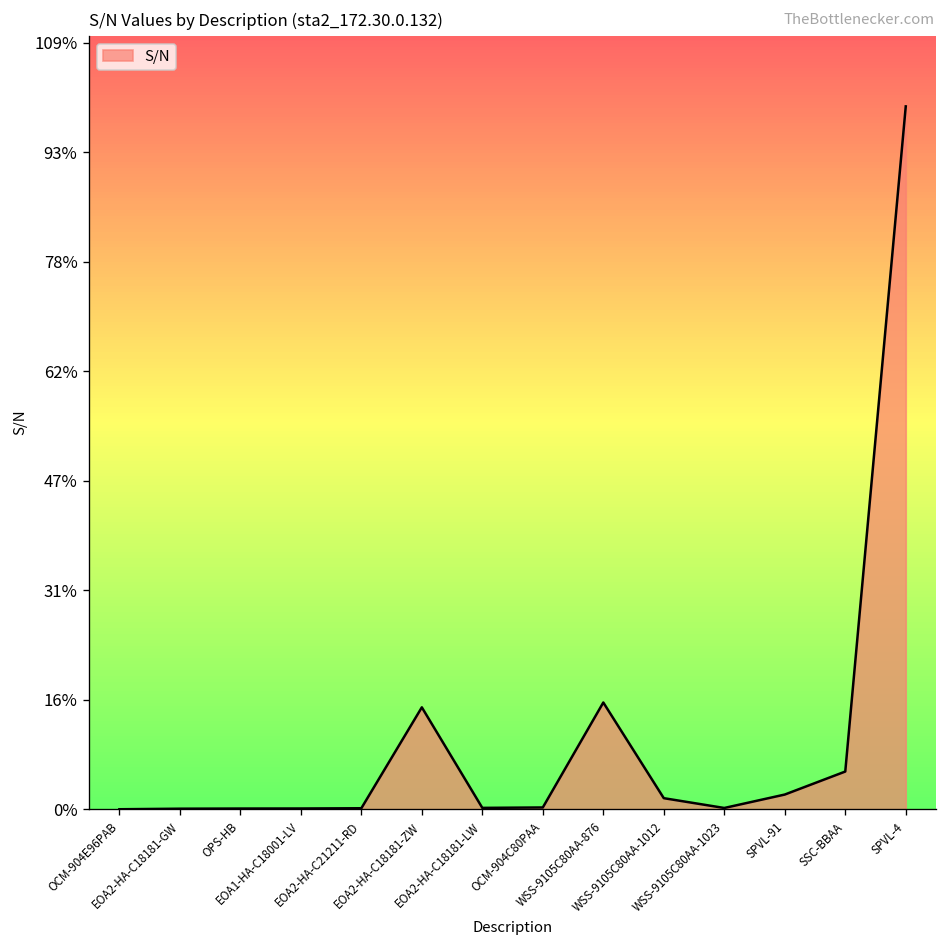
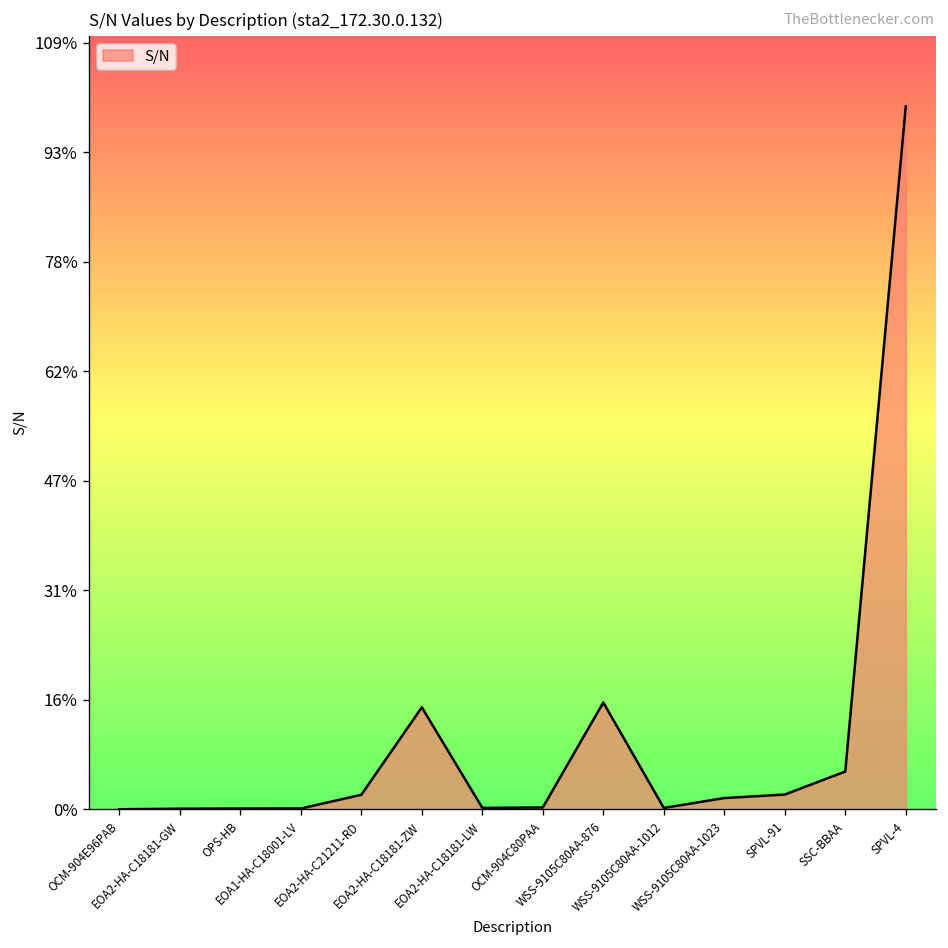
EOA2-HA-C21211-RD: 0% -> 2%
WSS-9105C80AA-1012: 2% -> 0%
WSS-9105C80AA-1023: 0% -> 2%
